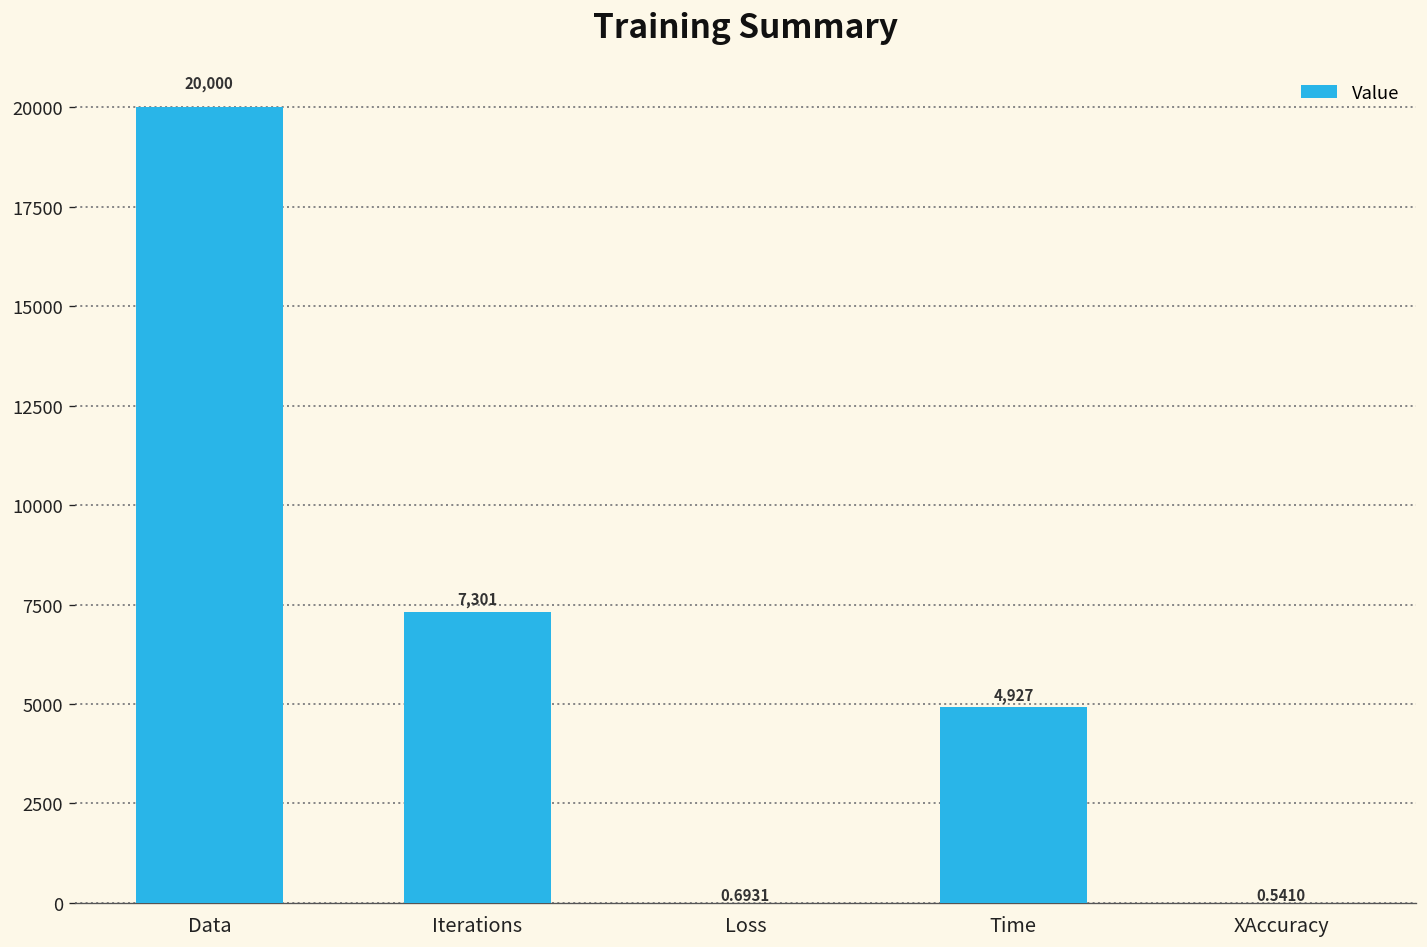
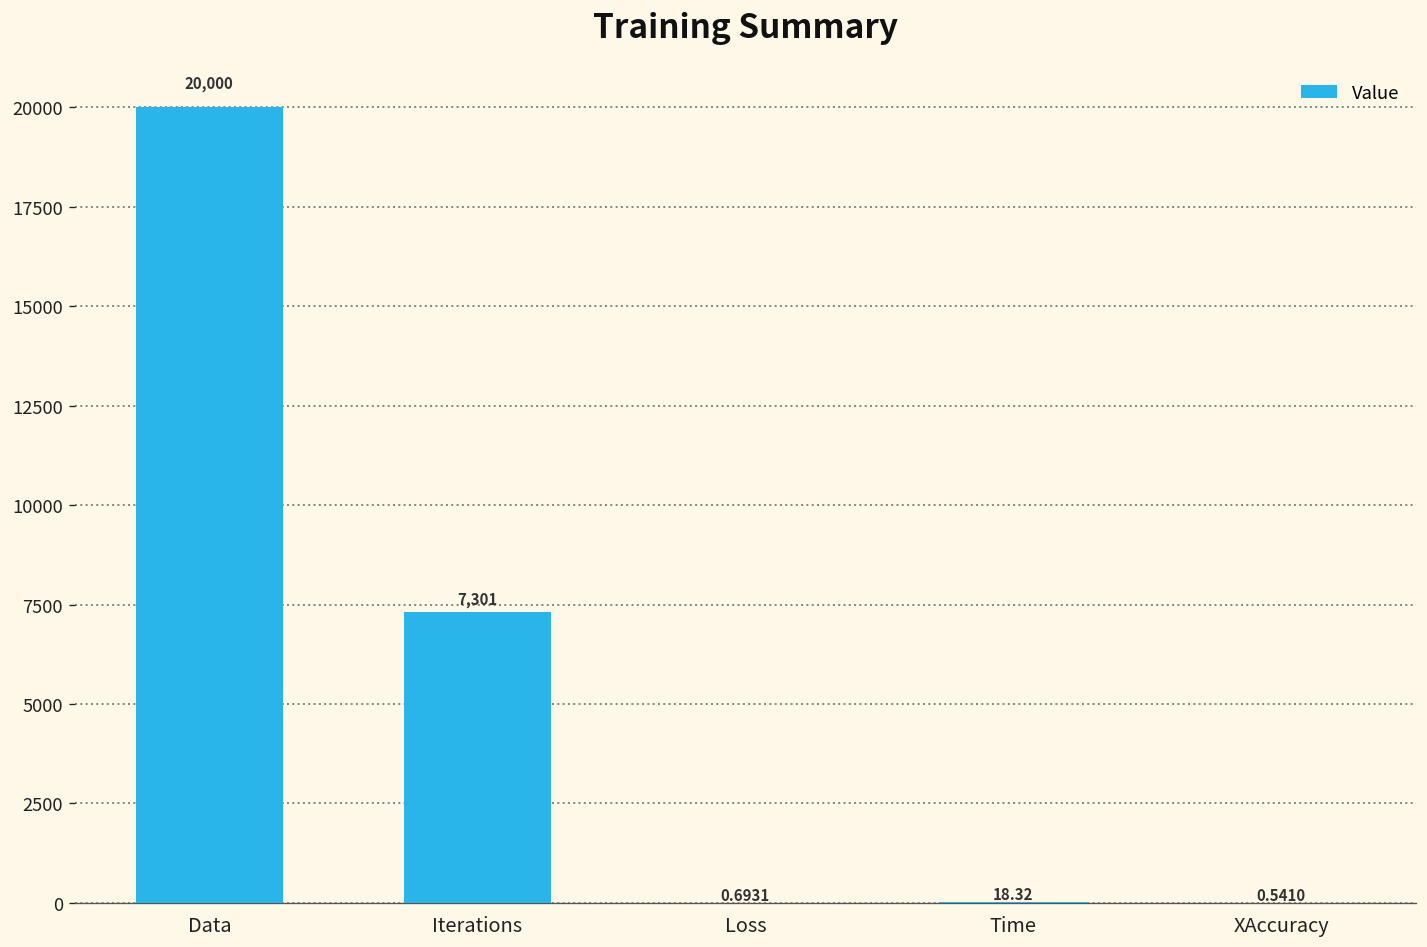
Time: 4,927 -> 18.32
